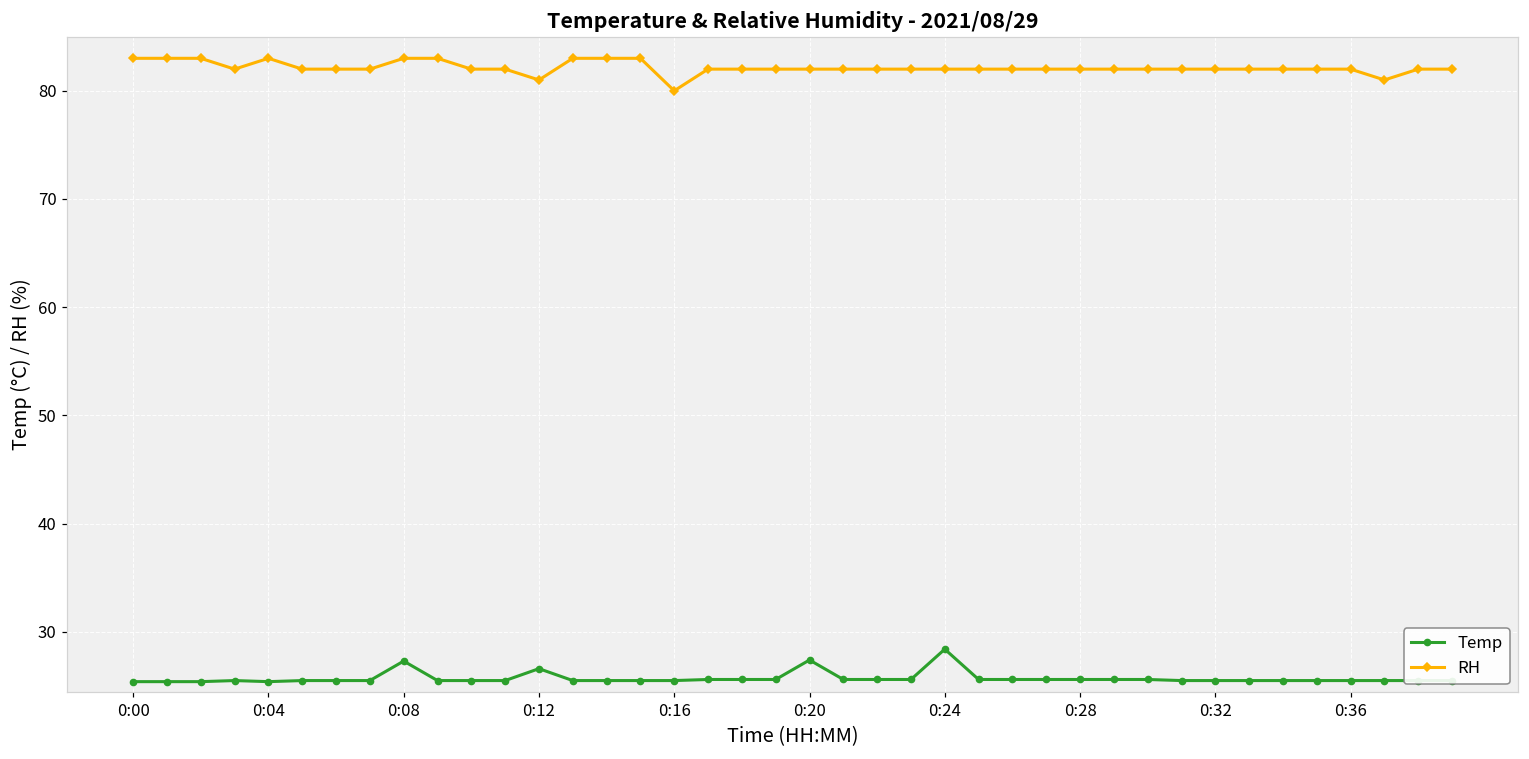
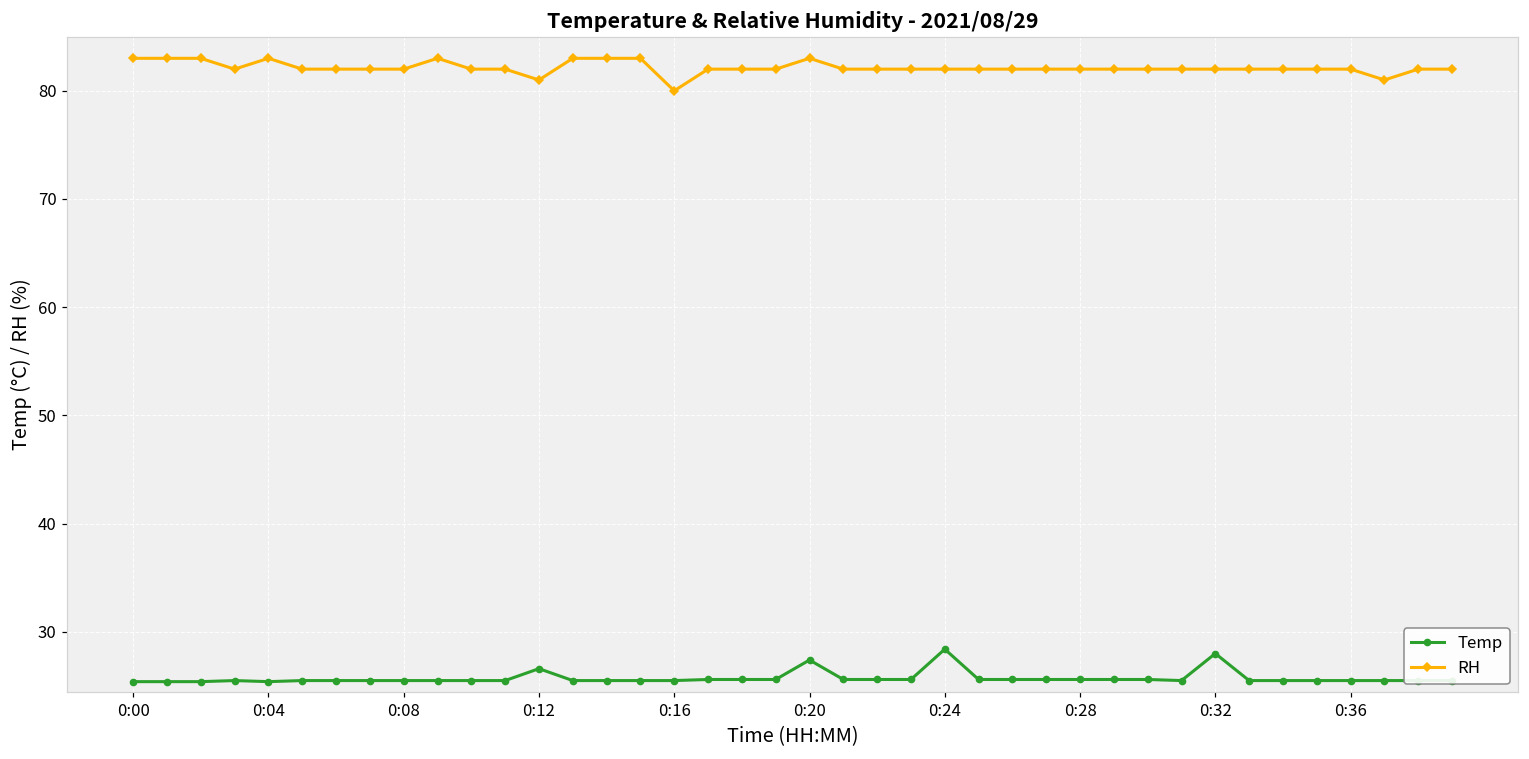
Temp, 0:08: 27 -> 26
RH, 0:08: 83 -> 82
RH, 0:20: 82 -> 83
Temp, 0:32: 26 -> 28
